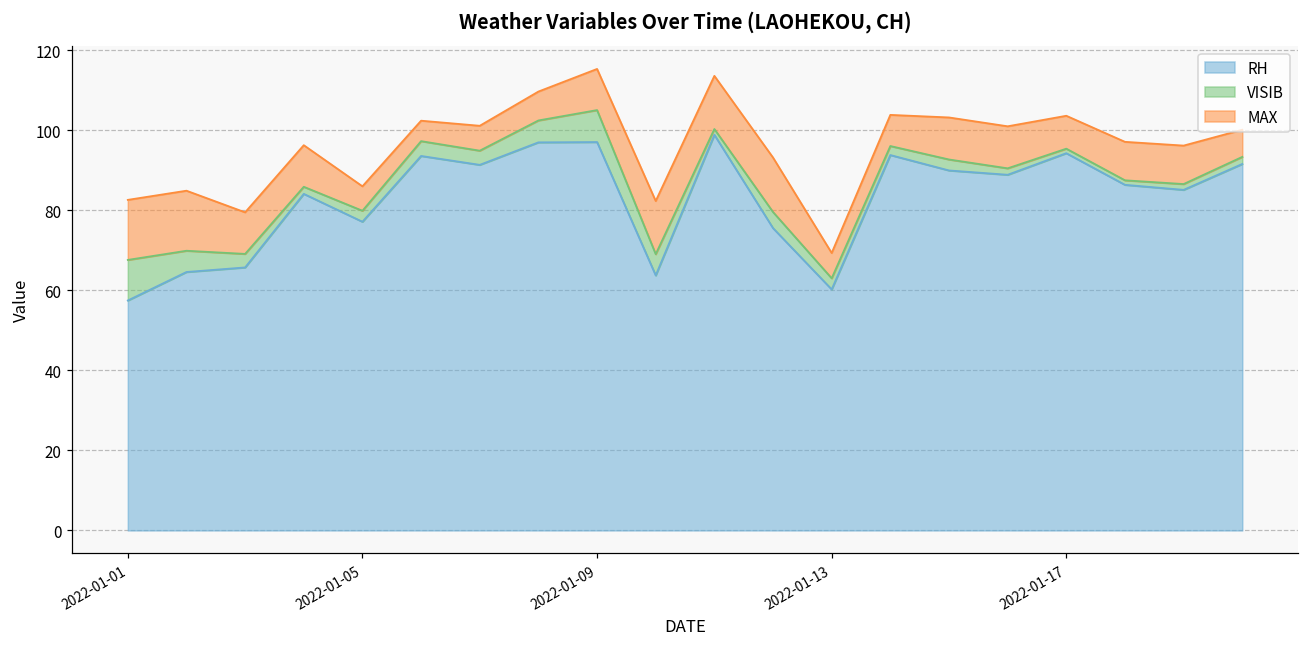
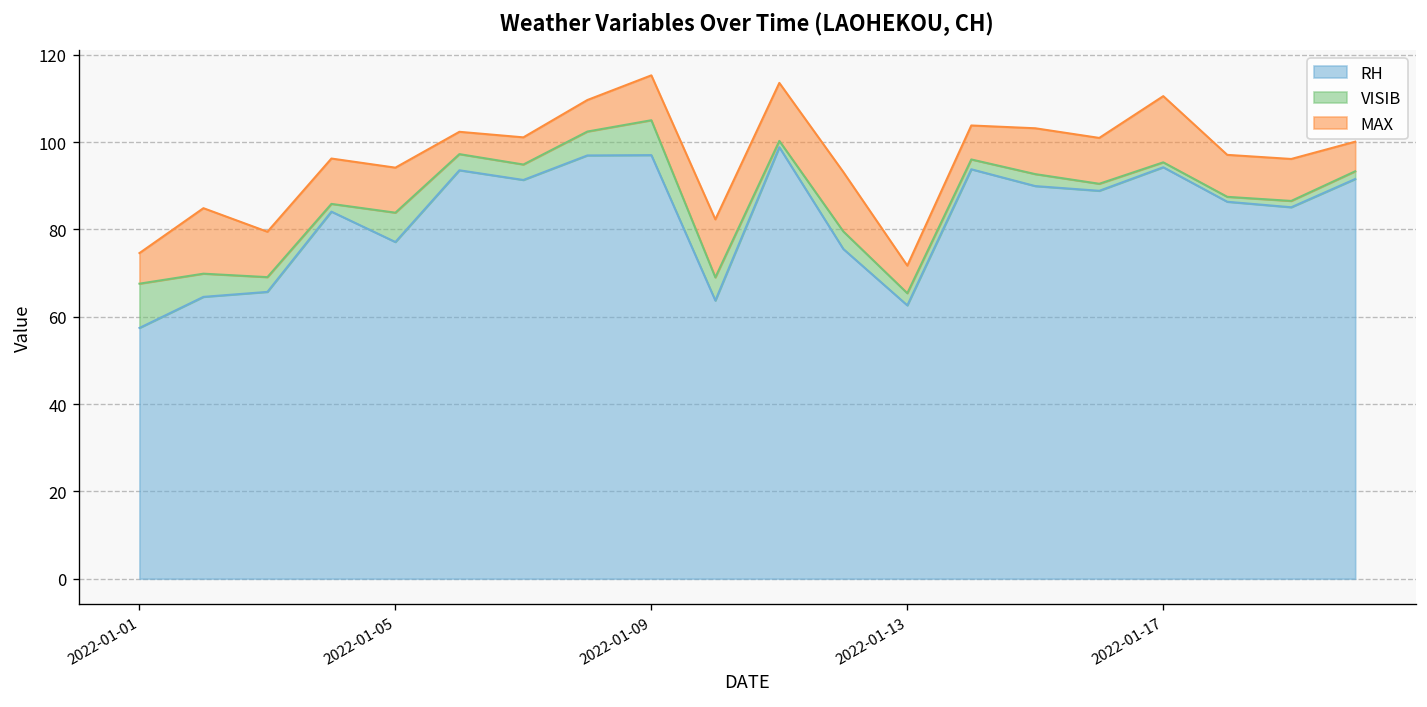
MAX, 2022-01-01: 15 -> 7
VISIB, 2022-01-05: 3 -> 7
MAX, 2022-01-05: 6 -> 10
RH, 2022-01-13: 60 -> 63
MAX, 2022-01-17: 8 -> 15
